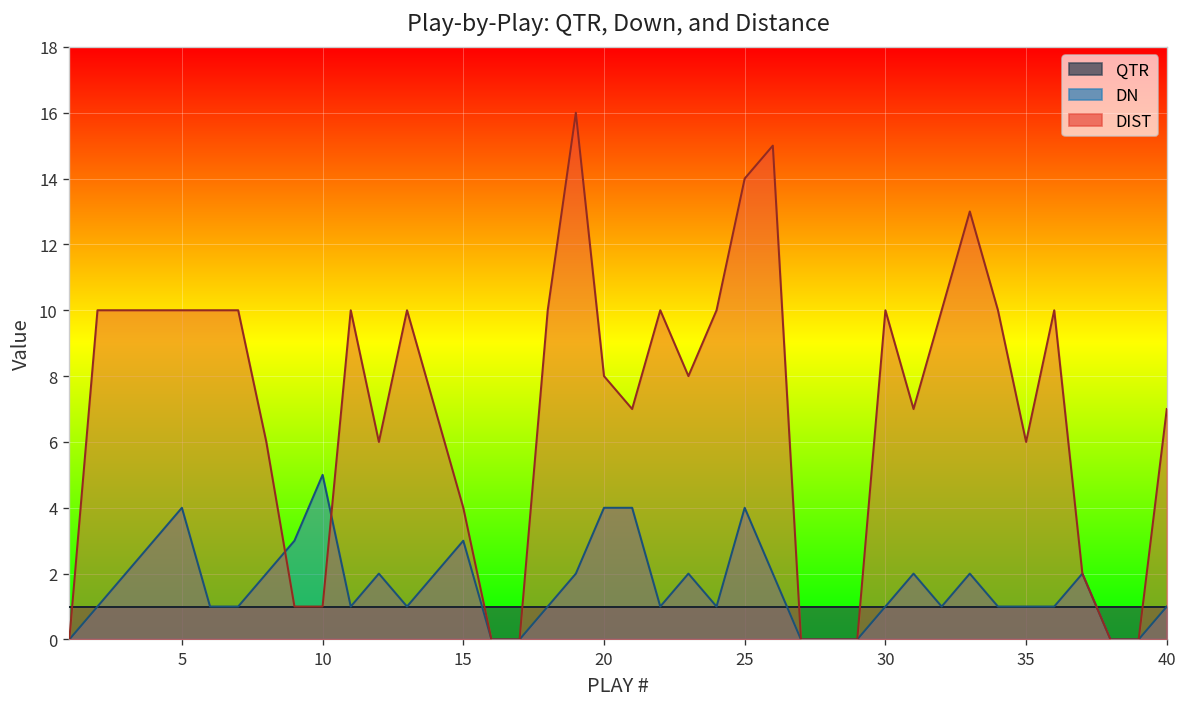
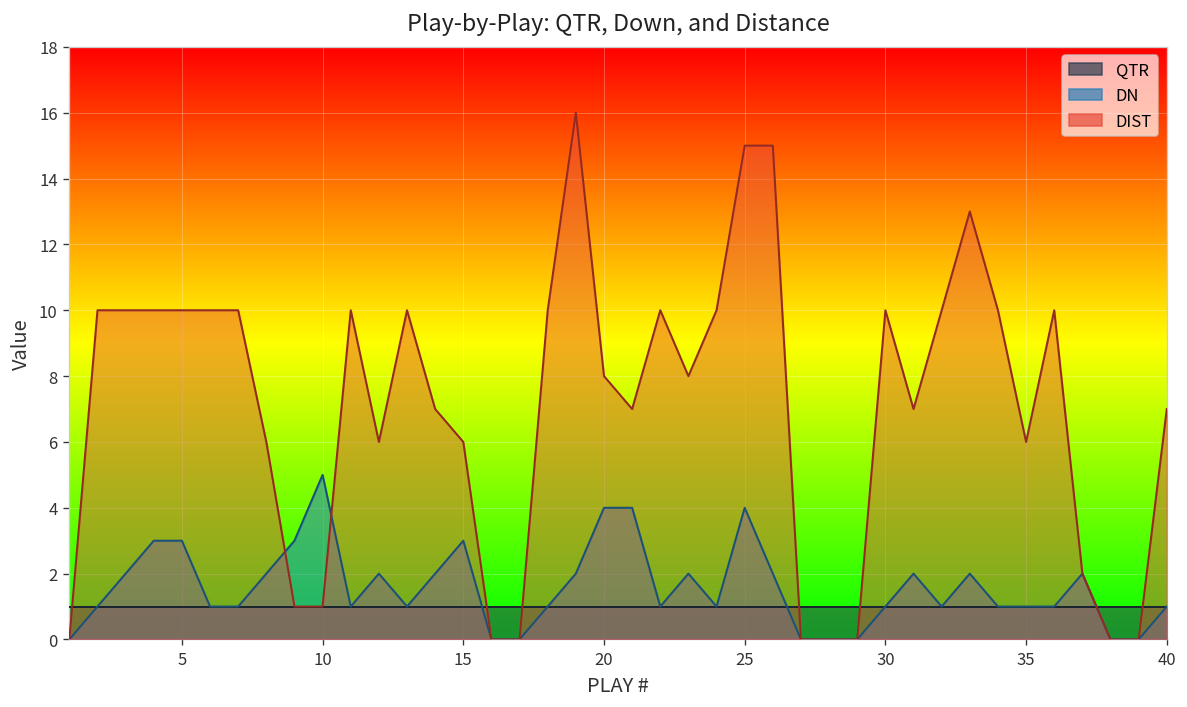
DN, 5: 4 -> 3
DIST, 15: 4 -> 6
DIST, 25: 14 -> 15
